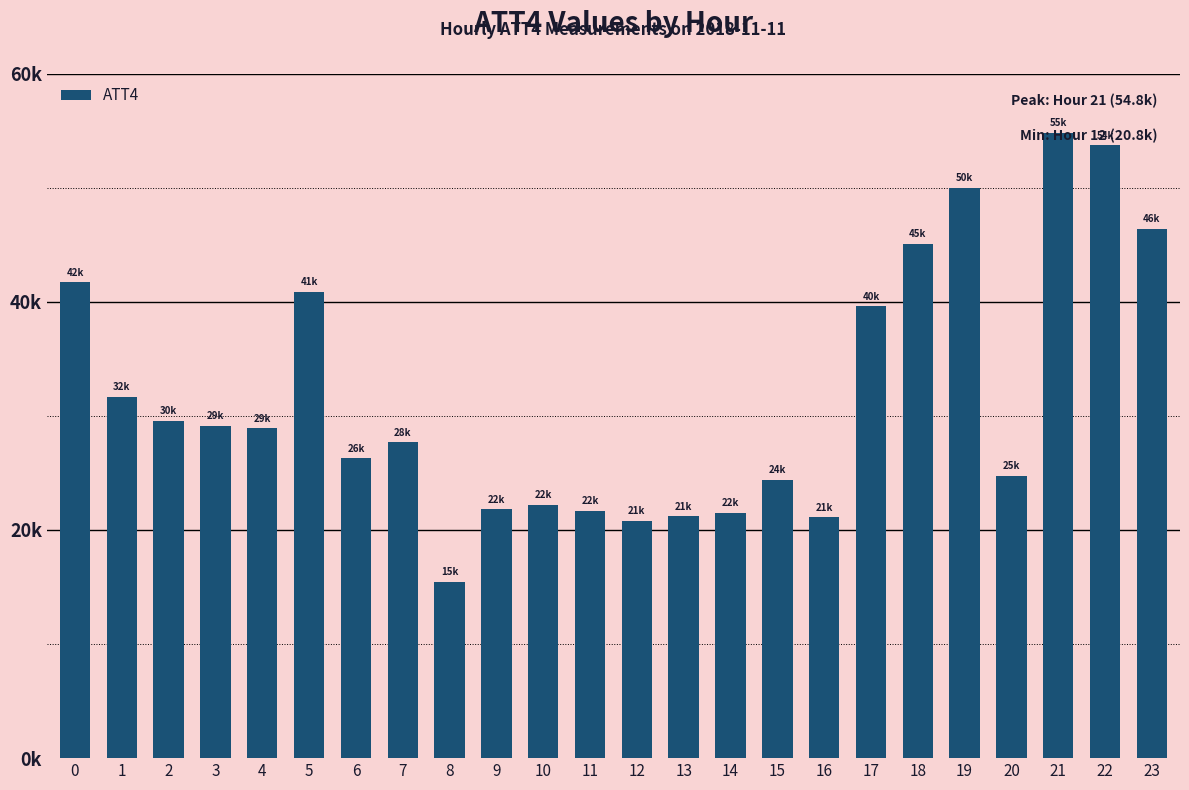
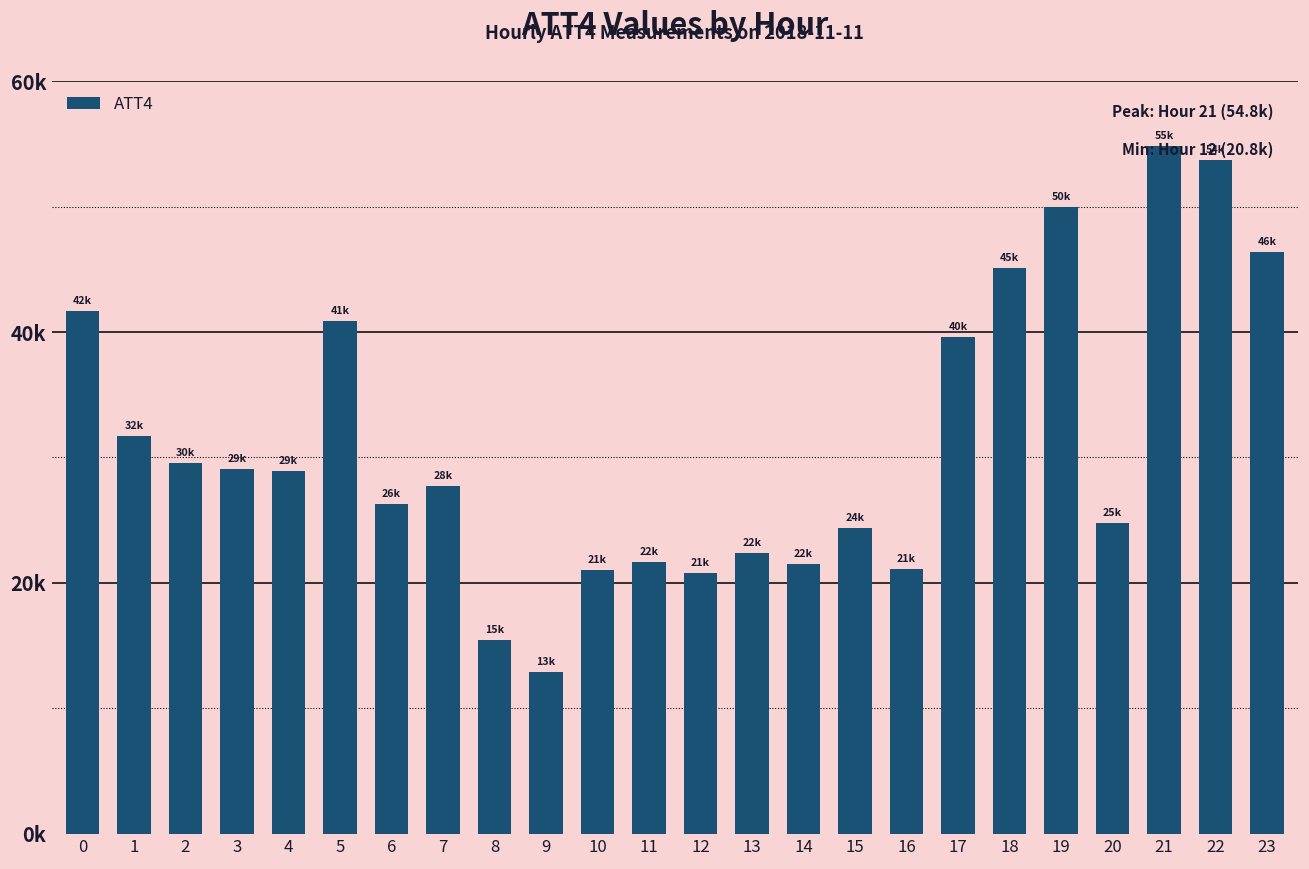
9: 22k -> 13k
10: 22k -> 21k
13: 21k -> 22k
